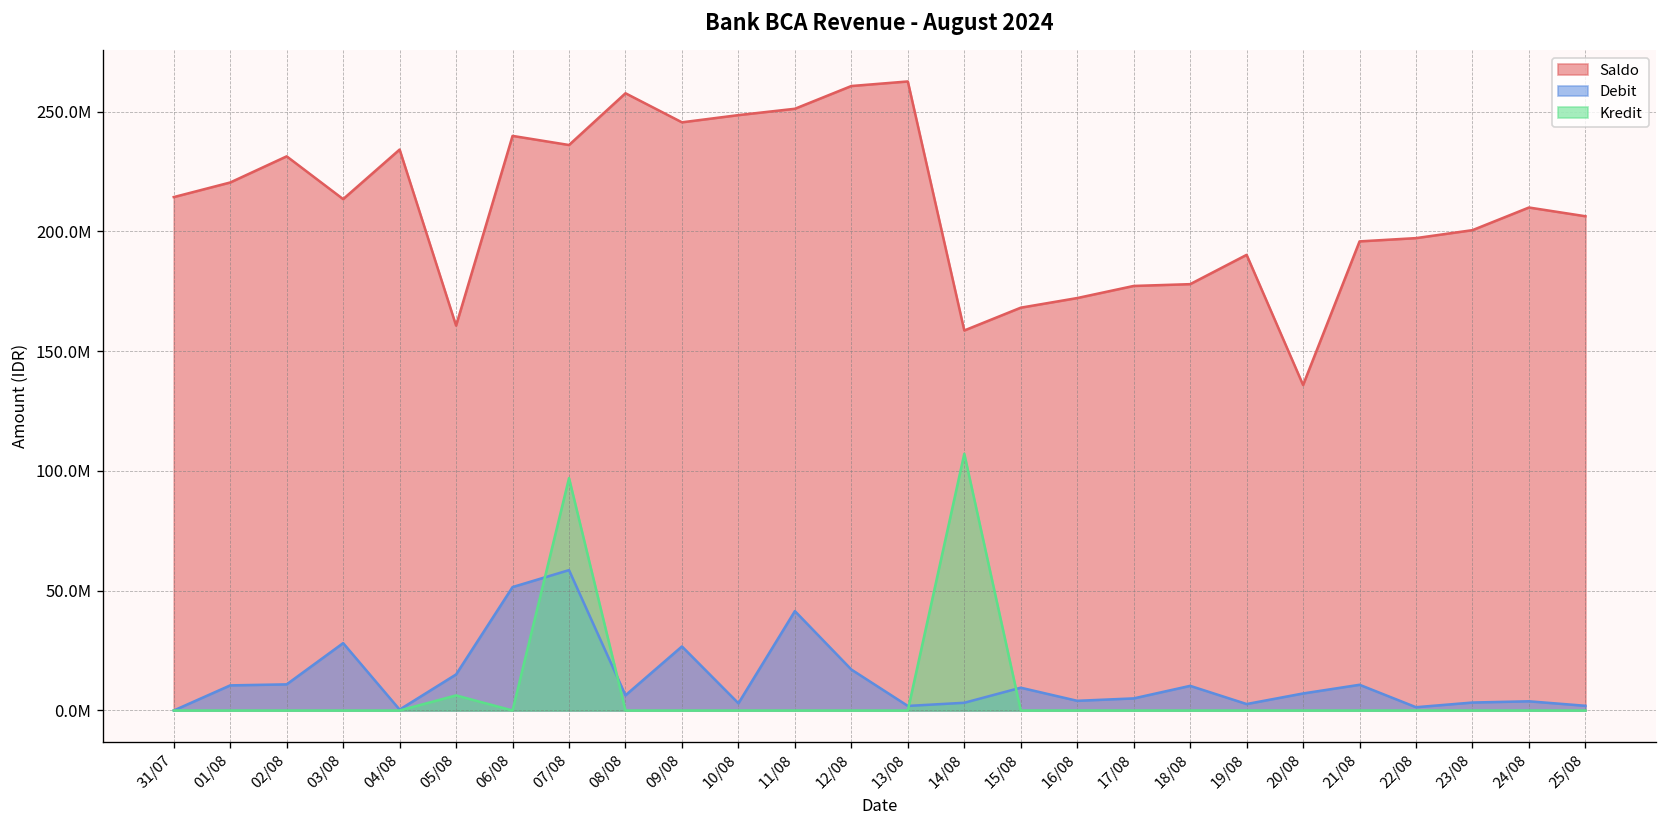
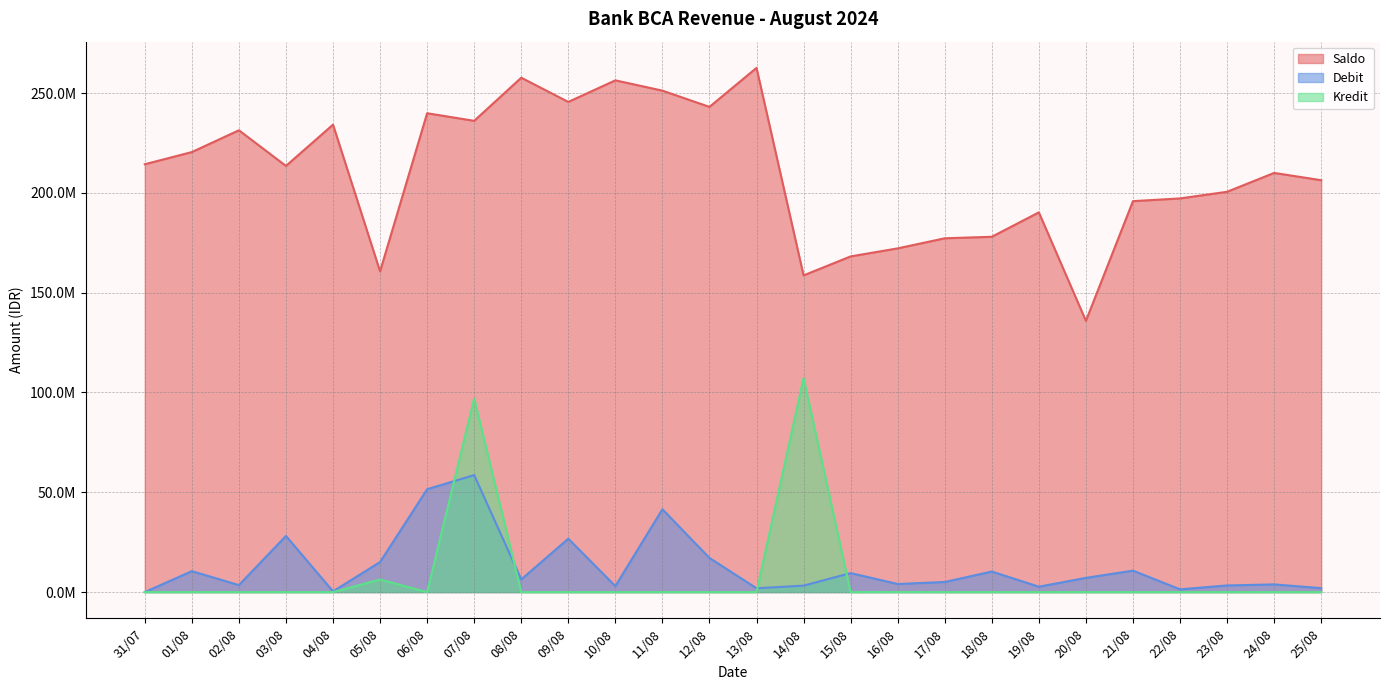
Debit, 02/08: 11000000 -> 3000000
Saldo, 10/08: 249000000 -> 256000000
Saldo, 12/08: 261000000 -> 243000000
